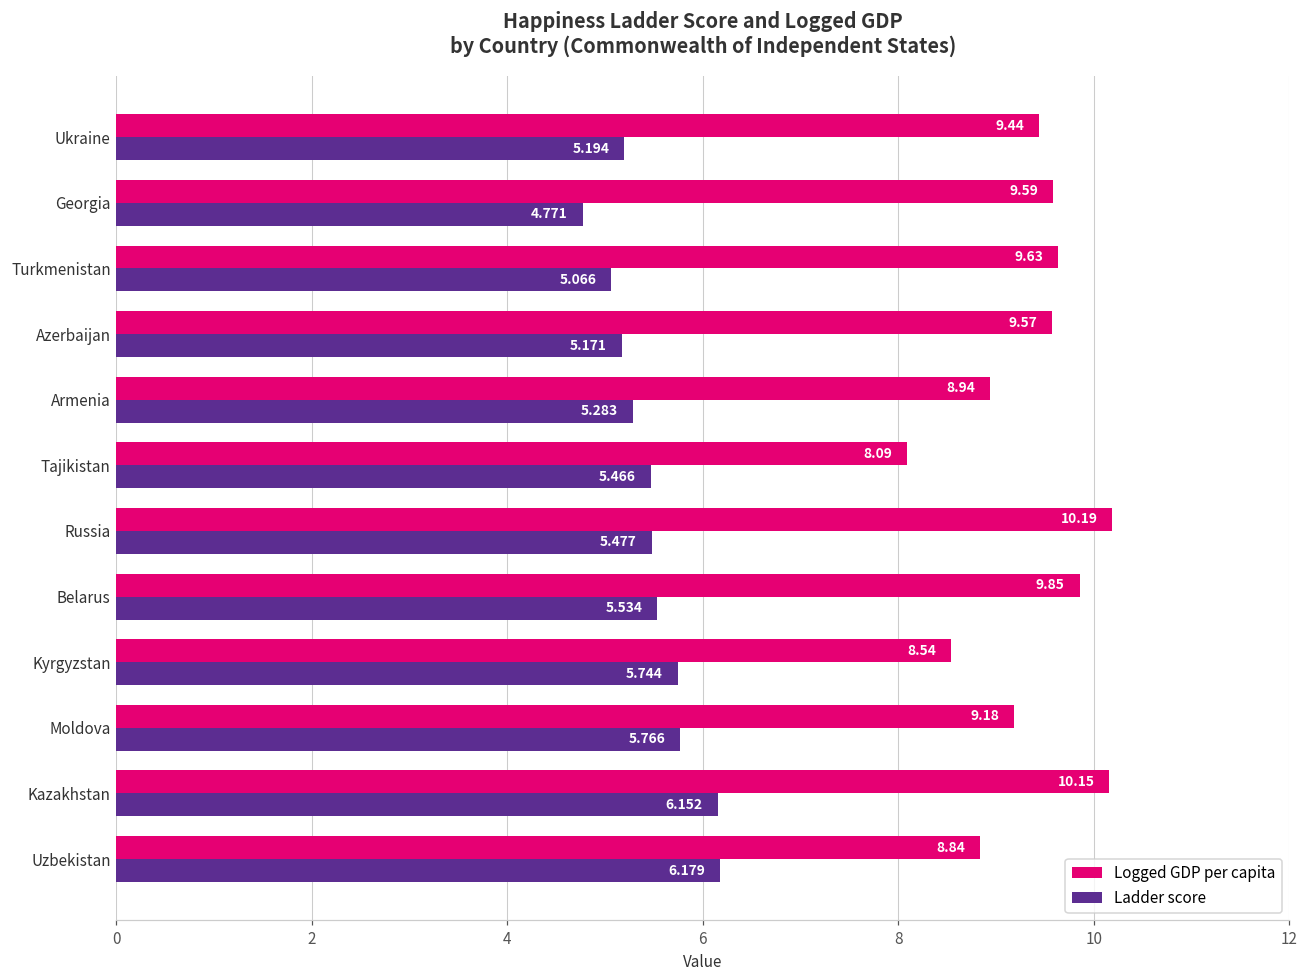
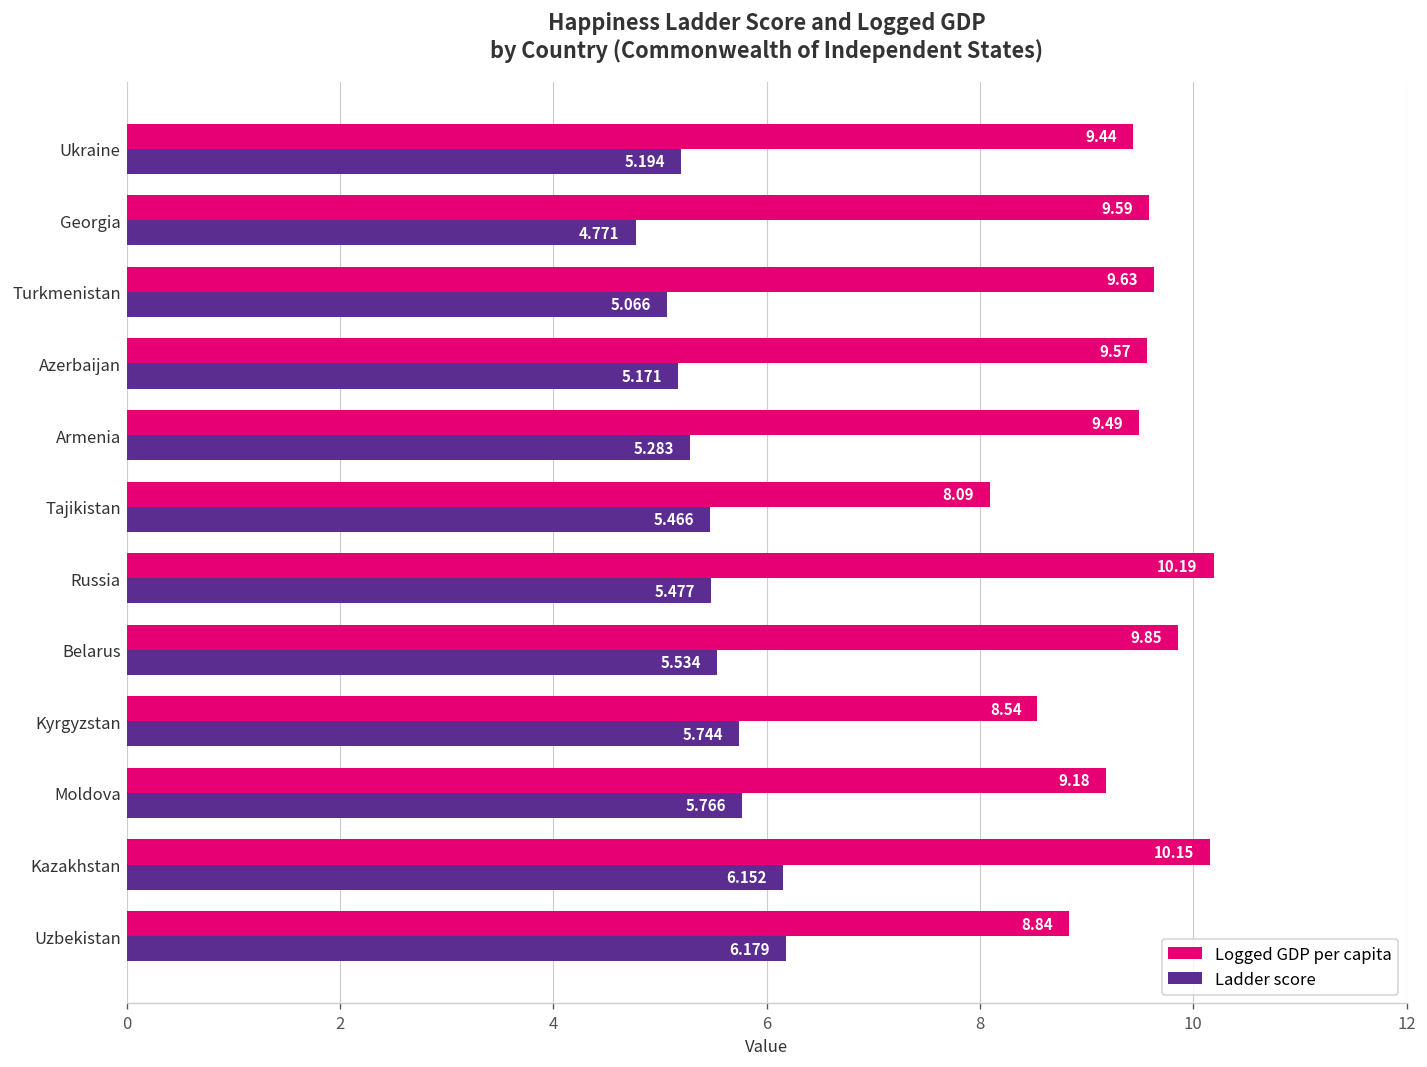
Logged GDP per capita, Armenia: 8.94 -> 9.49
